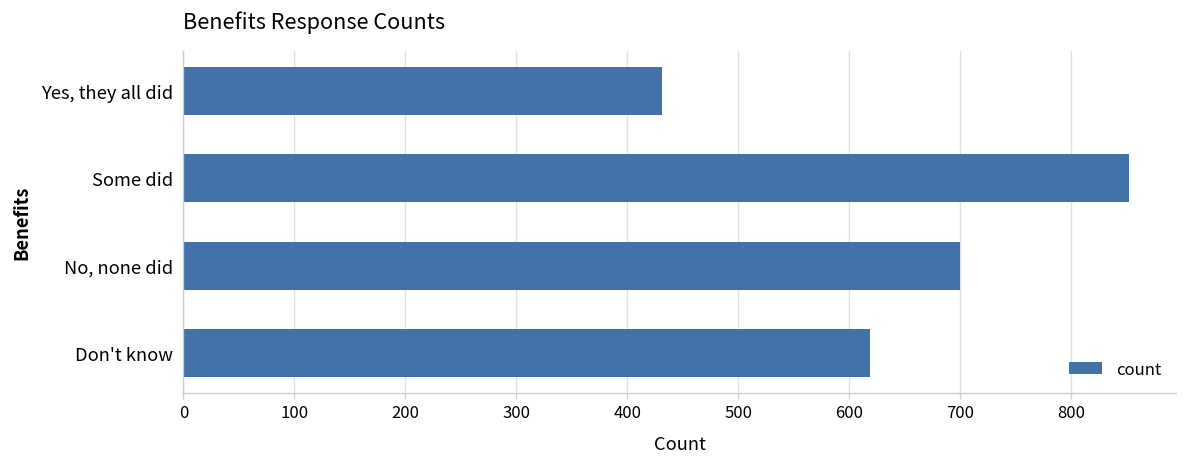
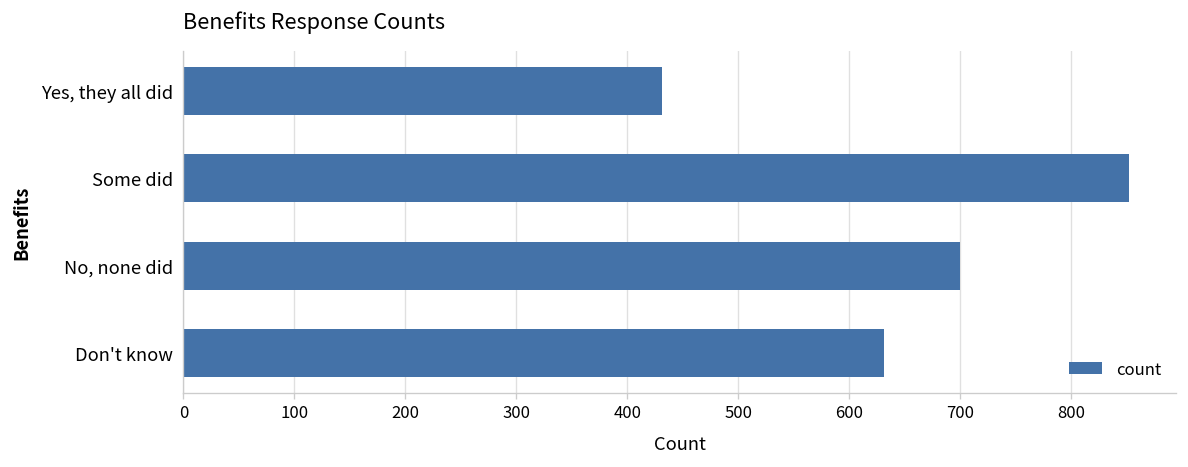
Don't know: 620 -> 630
